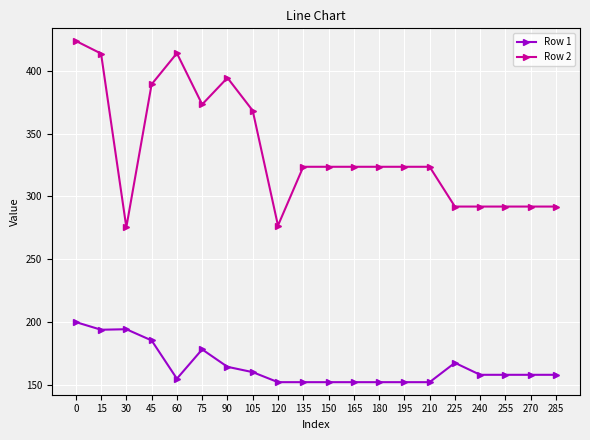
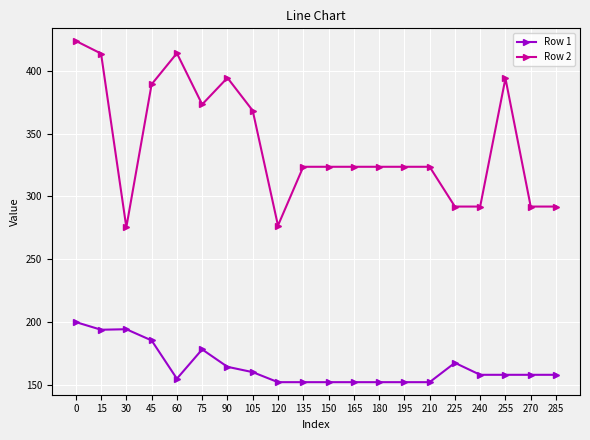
Row 2, 255: 292 -> 394
